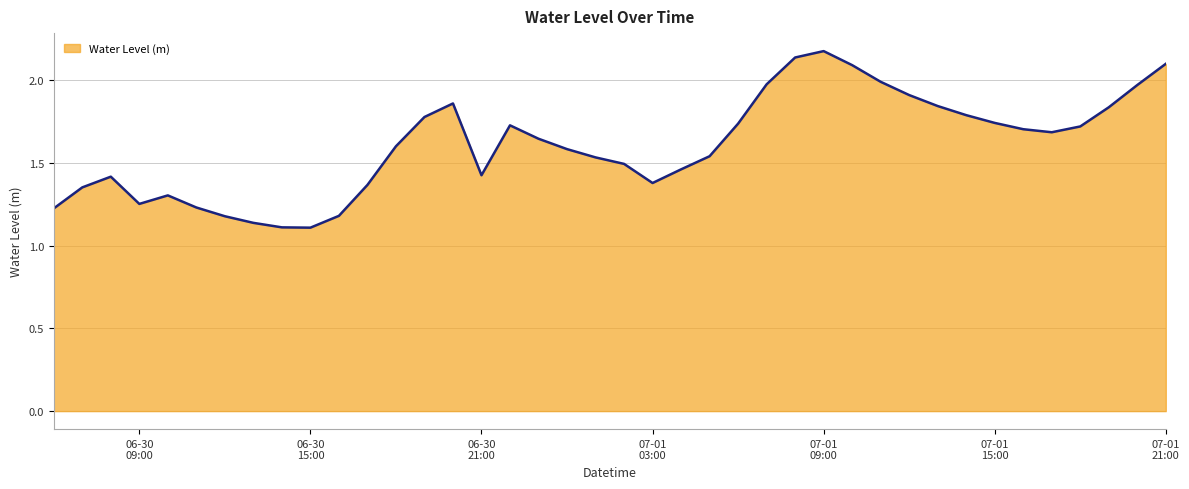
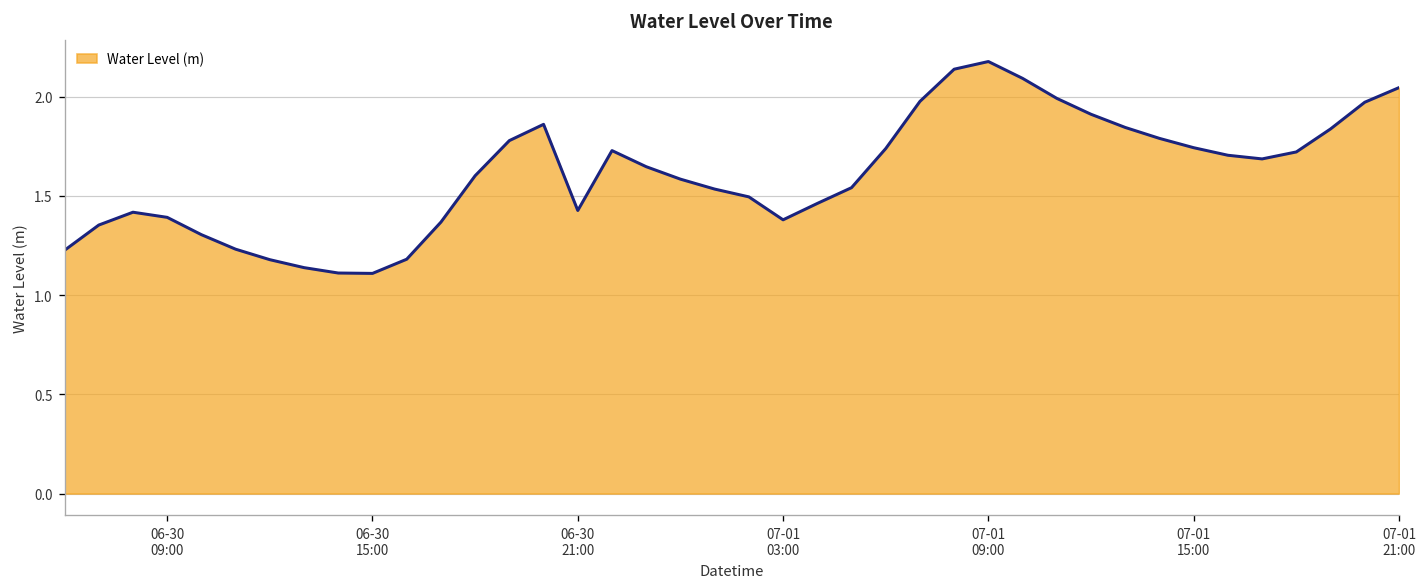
06-30 09:00: 1.25 -> 1.39
07-01 21:00: 2.10 -> 2.05
